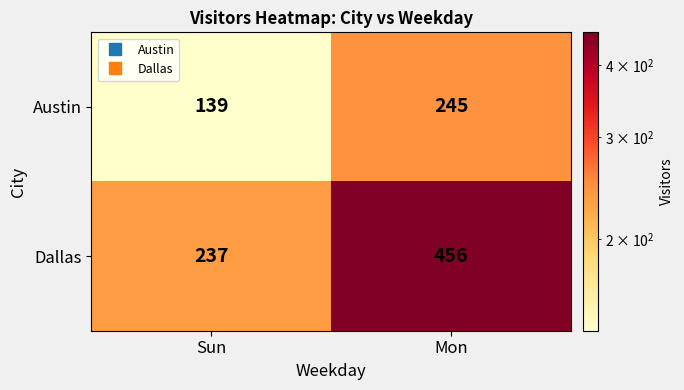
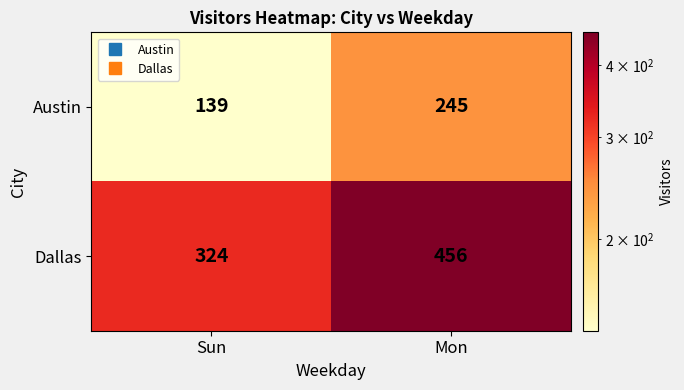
Dallas, Sun: 237 -> 324
